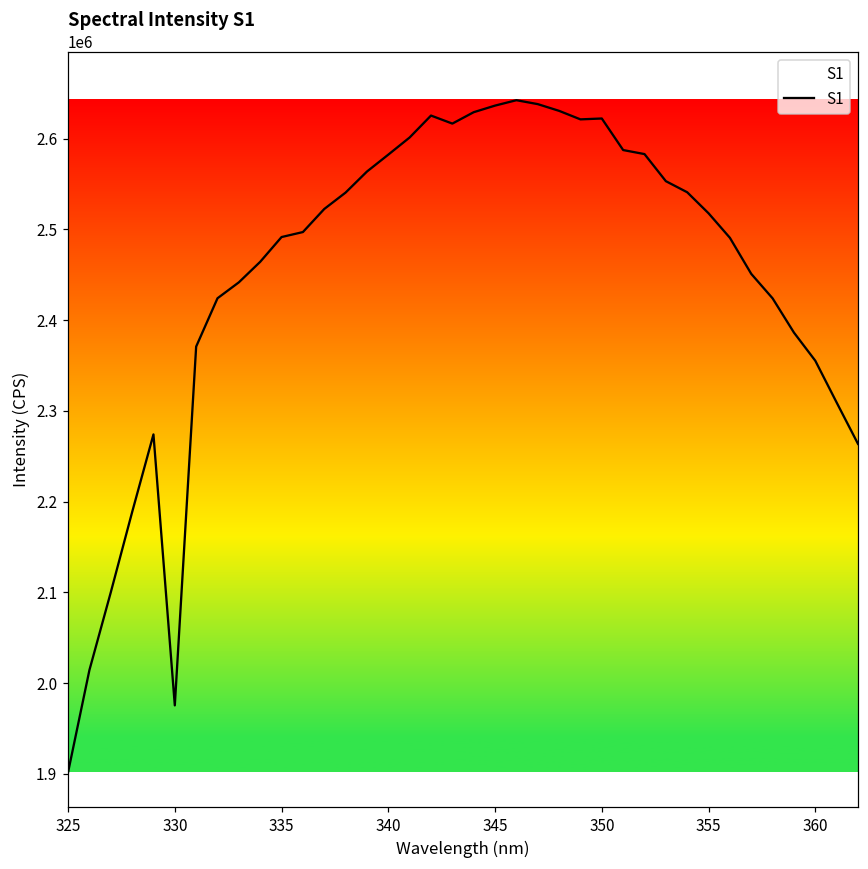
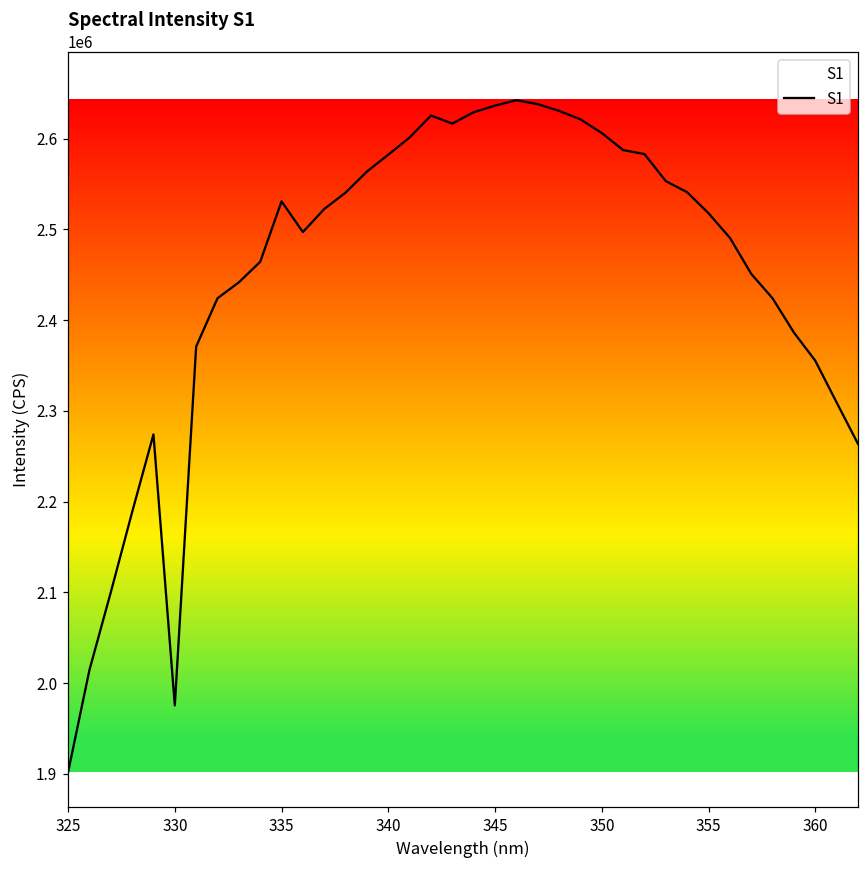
335: 2490000 -> 2530000
350: 2620000 -> 2610000
